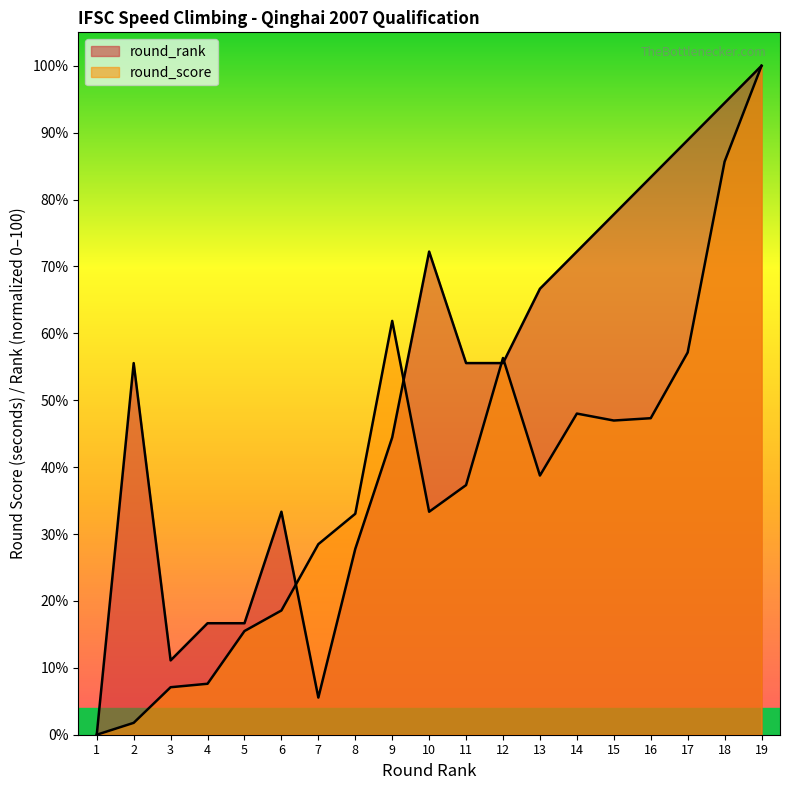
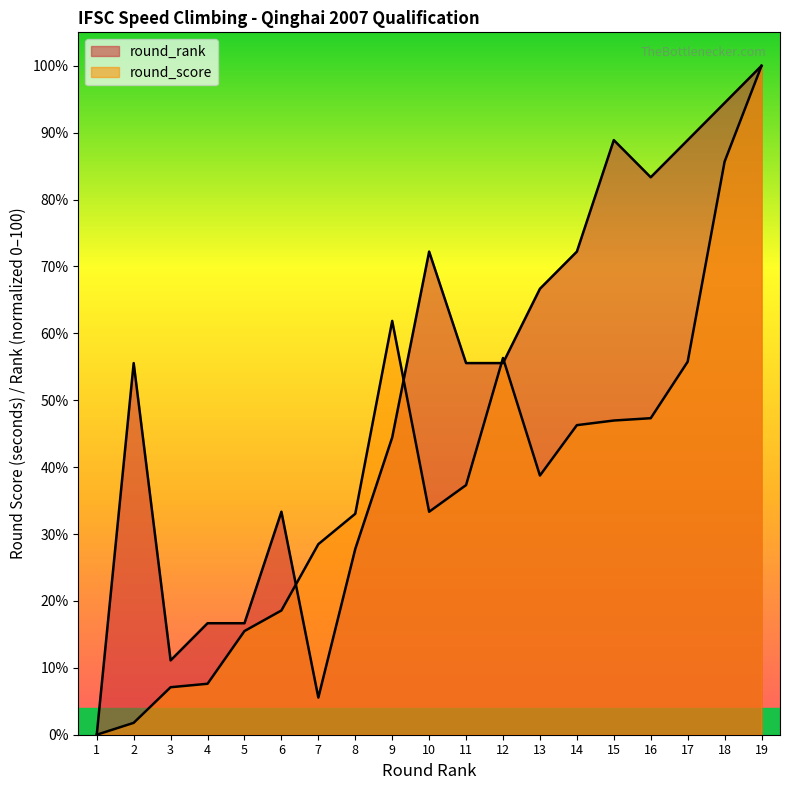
round_score, 14: 48% -> 46%
round_rank, 15: 78% -> 89%
round_score, 17: 57% -> 56%
